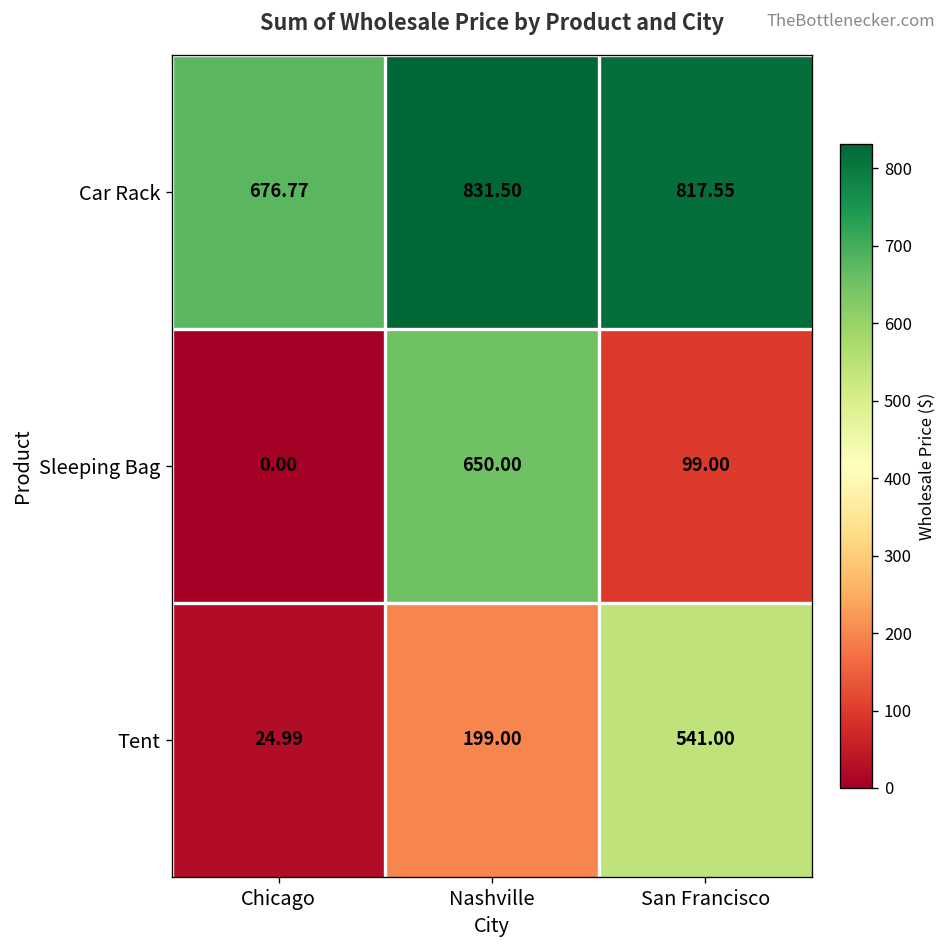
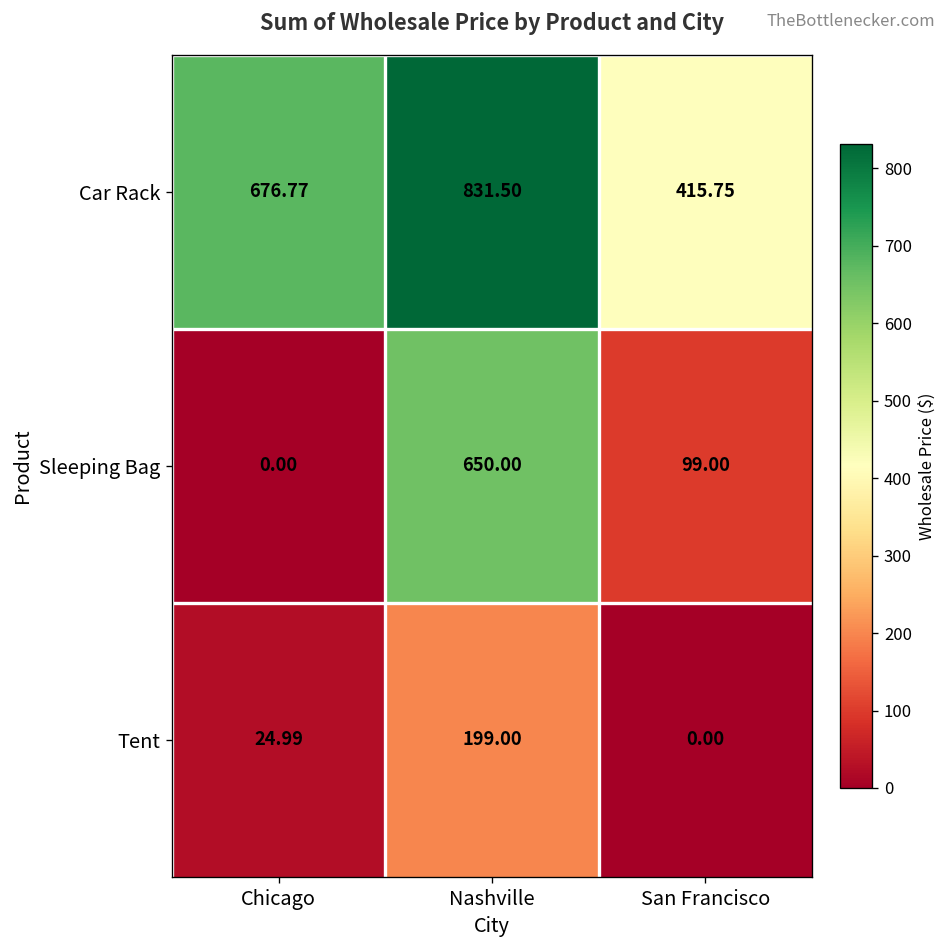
Car Rack, San Francisco: 817.55 -> 415.75
Tent, San Francisco: 541.00 -> 0.00
